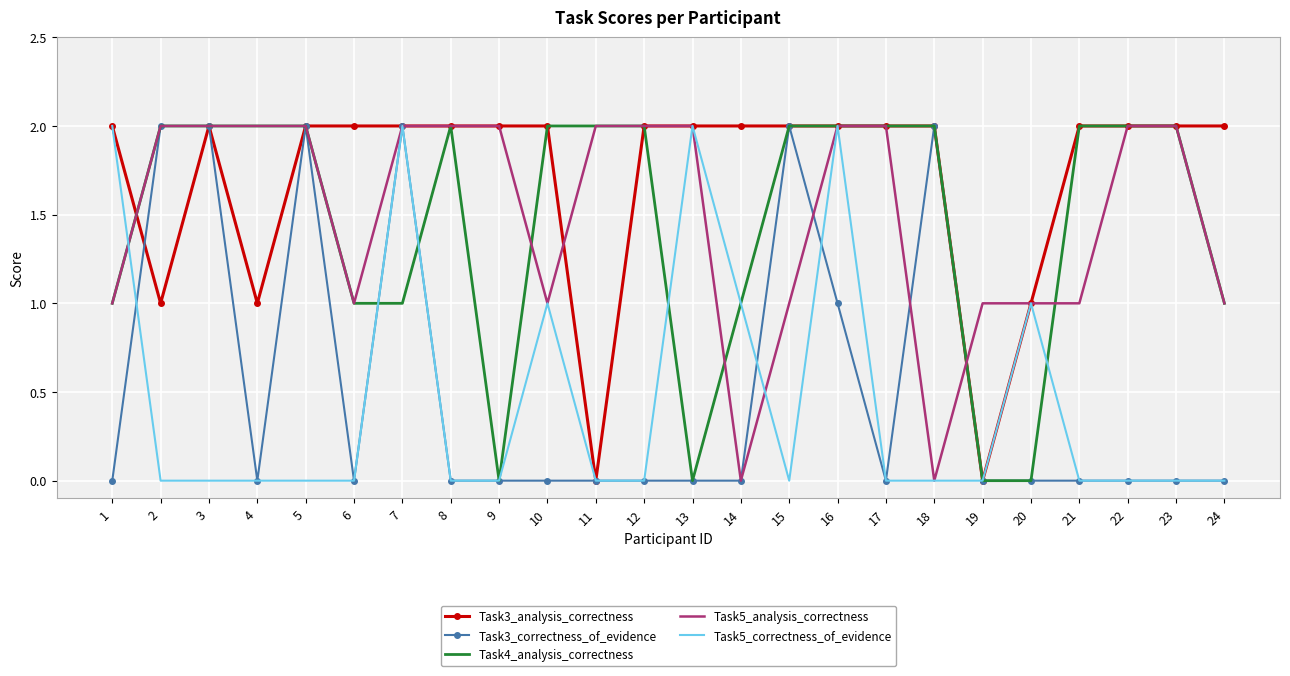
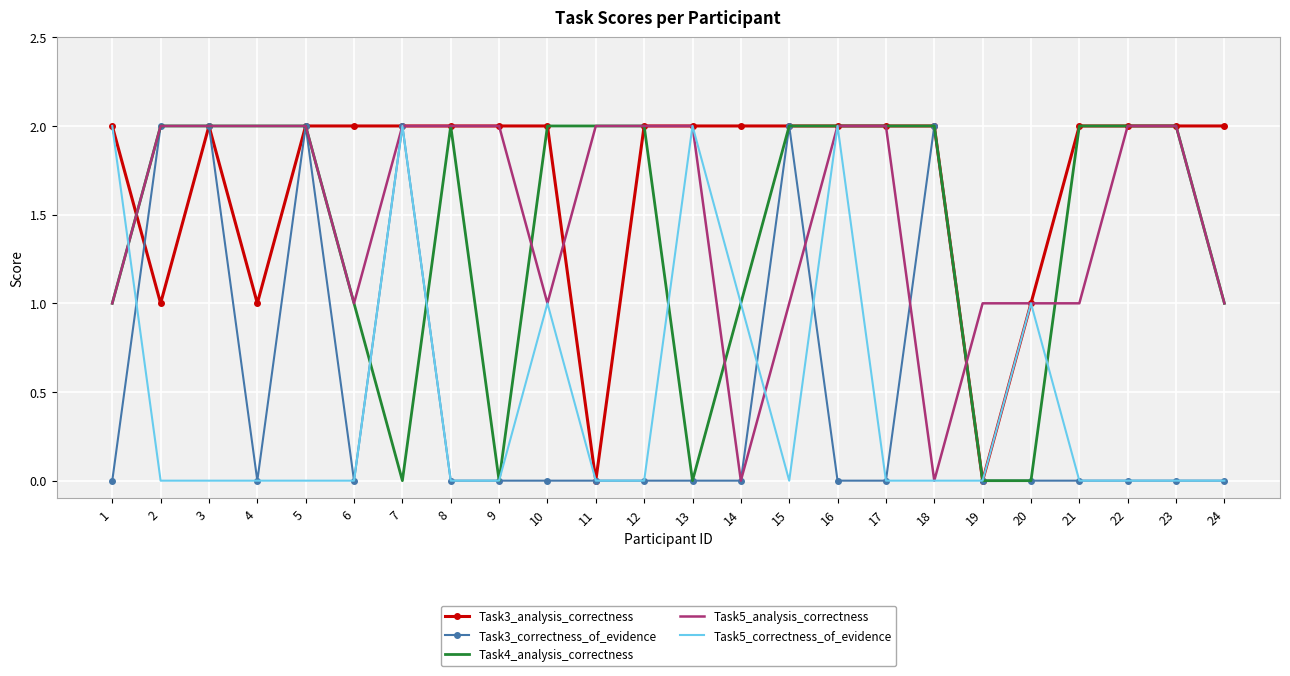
Task4_analysis_correctness, 7: 1 -> 0
Task3_correctness_of_evidence, 16: 1 -> 0
